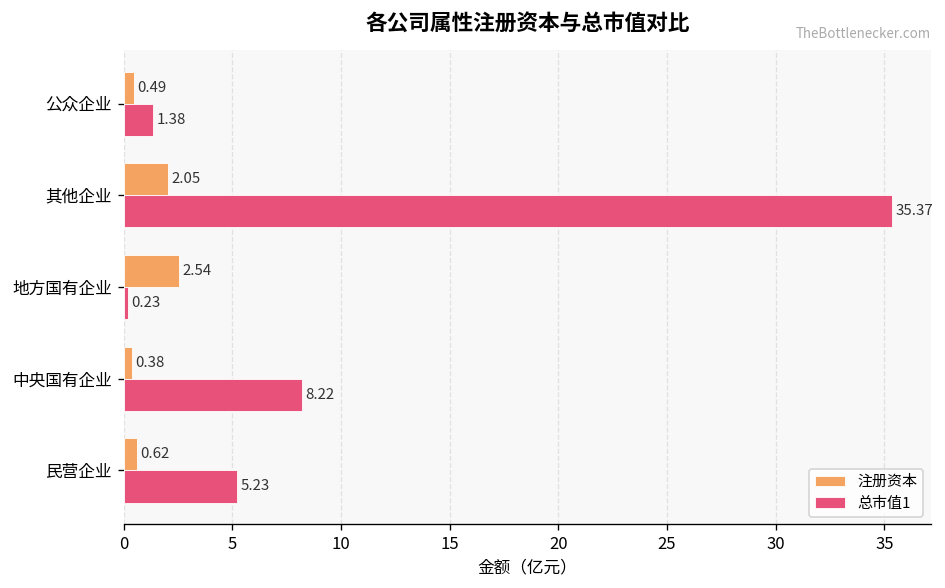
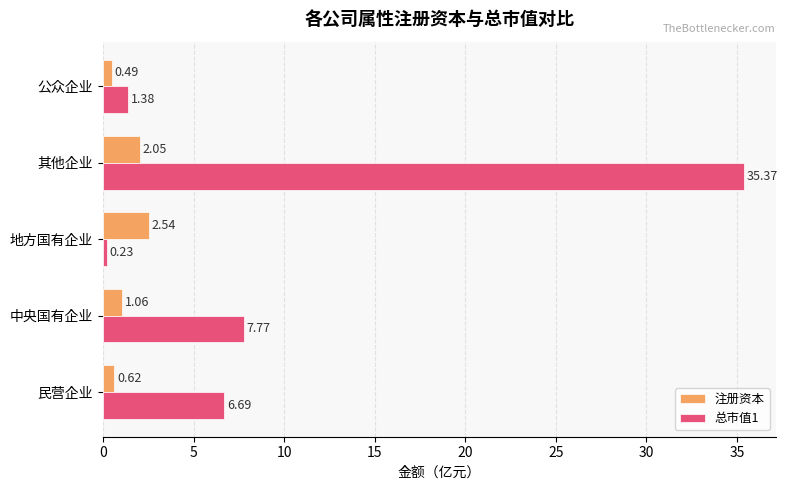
注册资本, 中央国有企业: 0.38 -> 1.06
总市值1, 中央国有企业: 8.22 -> 7.77
总市值1, 民营企业: 5.23 -> 6.69
